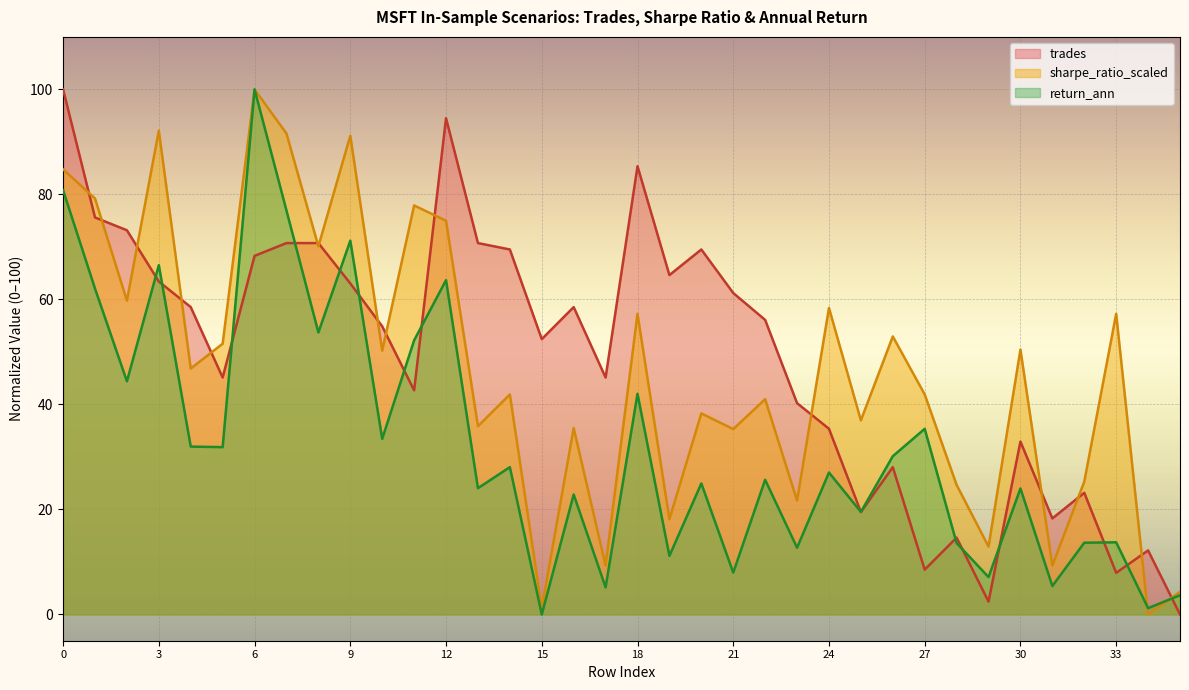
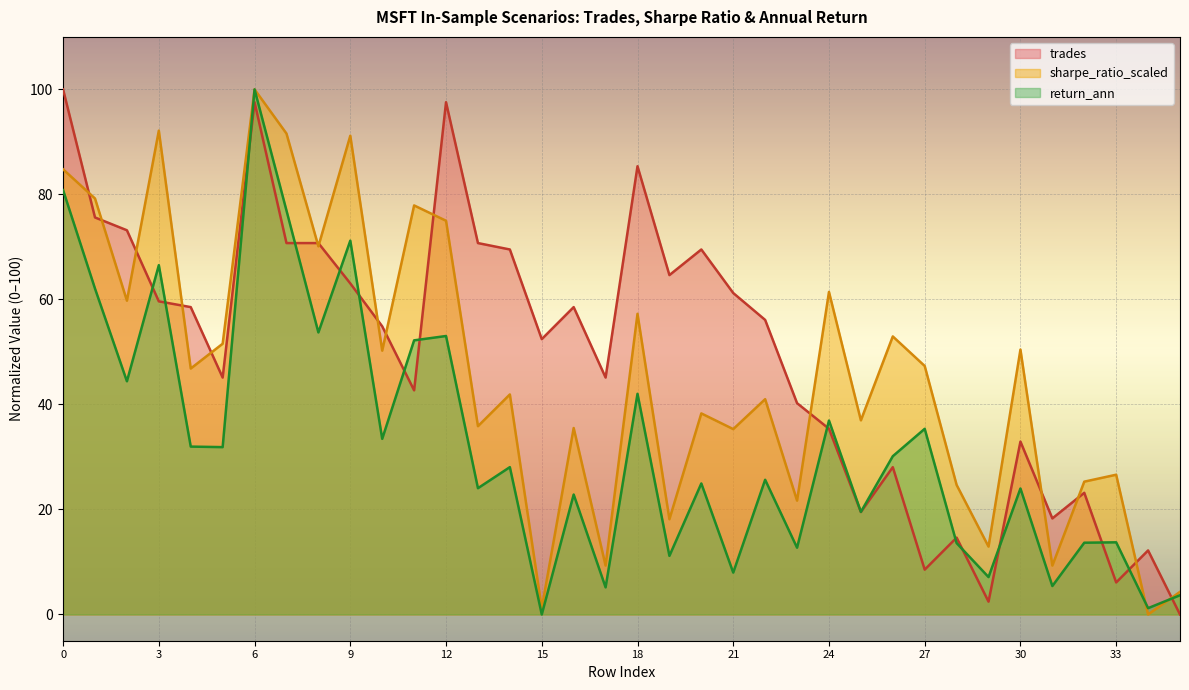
trades, 3: 63 -> 60
trades, 6: 68 -> 98
trades, 12: 95 -> 98
return_ann, 12: 64 -> 53
sharpe_ratio_scaled, 24: 58 -> 61
return_ann, 24: 27 -> 37
sharpe_ratio_scaled, 27: 42 -> 47
trades, 33: 8 -> 6
sharpe_ratio_scaled, 33: 57 -> 27
